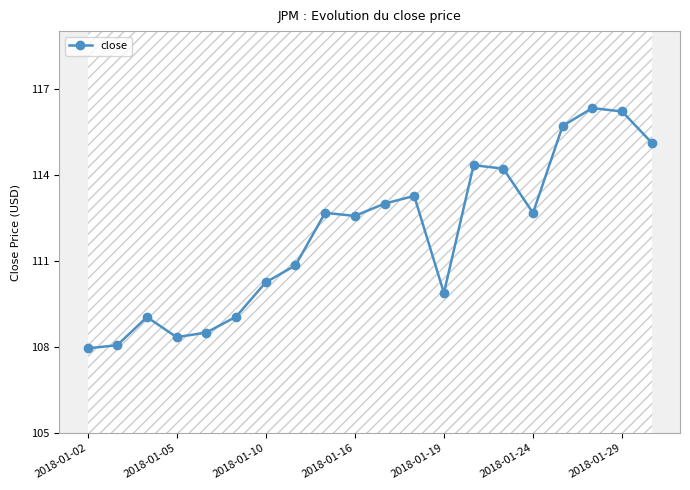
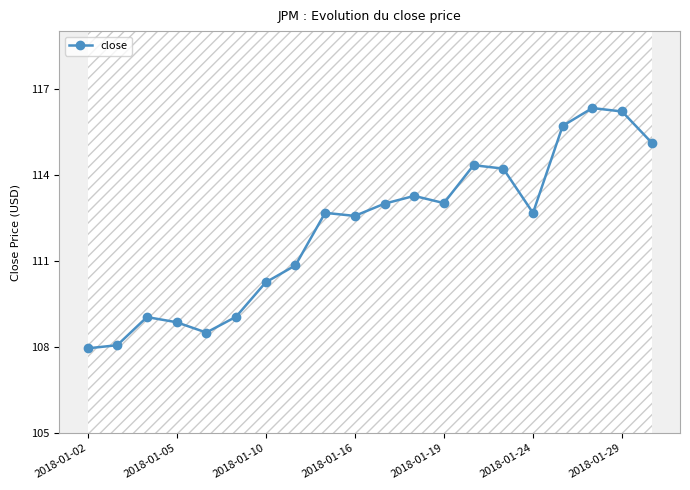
close, 2018-01-05: 108.3 -> 108.9
close, 2018-01-19: 109.9 -> 113.0
